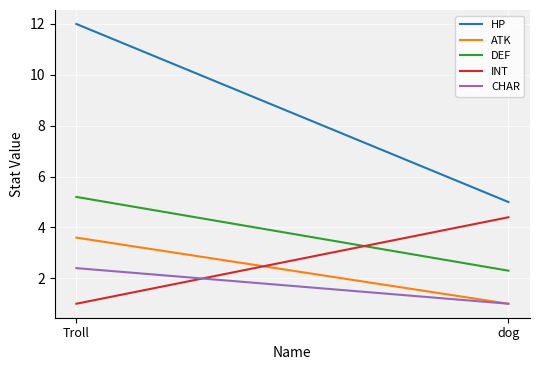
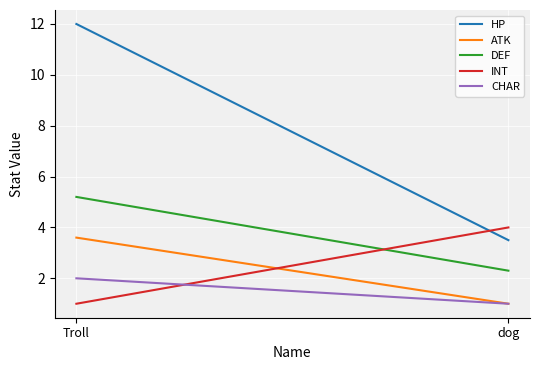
CHAR, Troll: 2.4 -> 2.0
HP, dog: 5.0 -> 3.5
INT, dog: 4.4 -> 4.0
